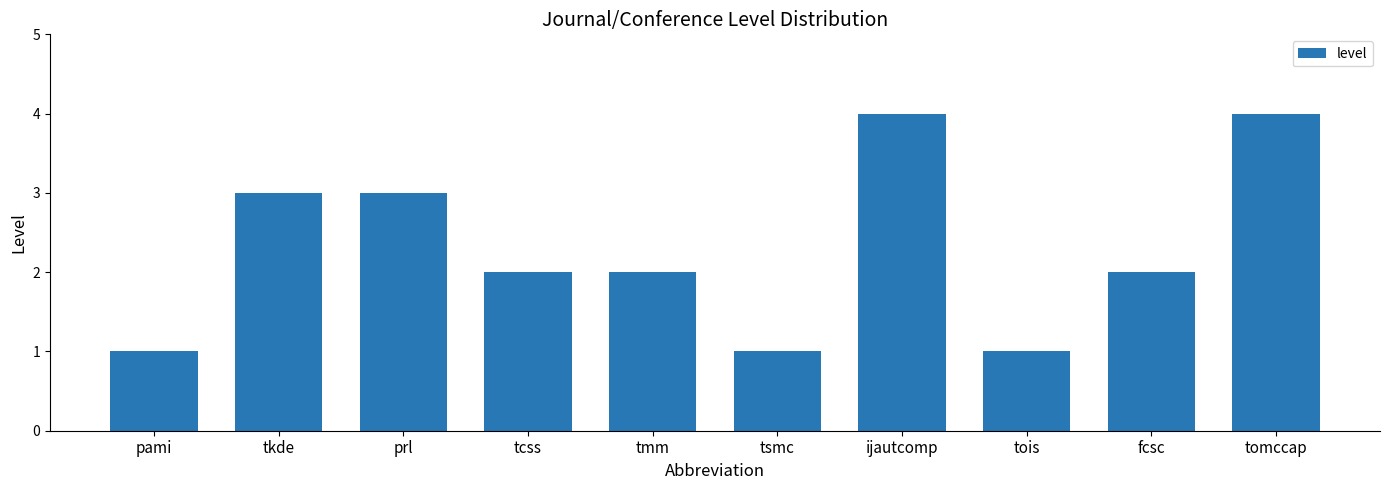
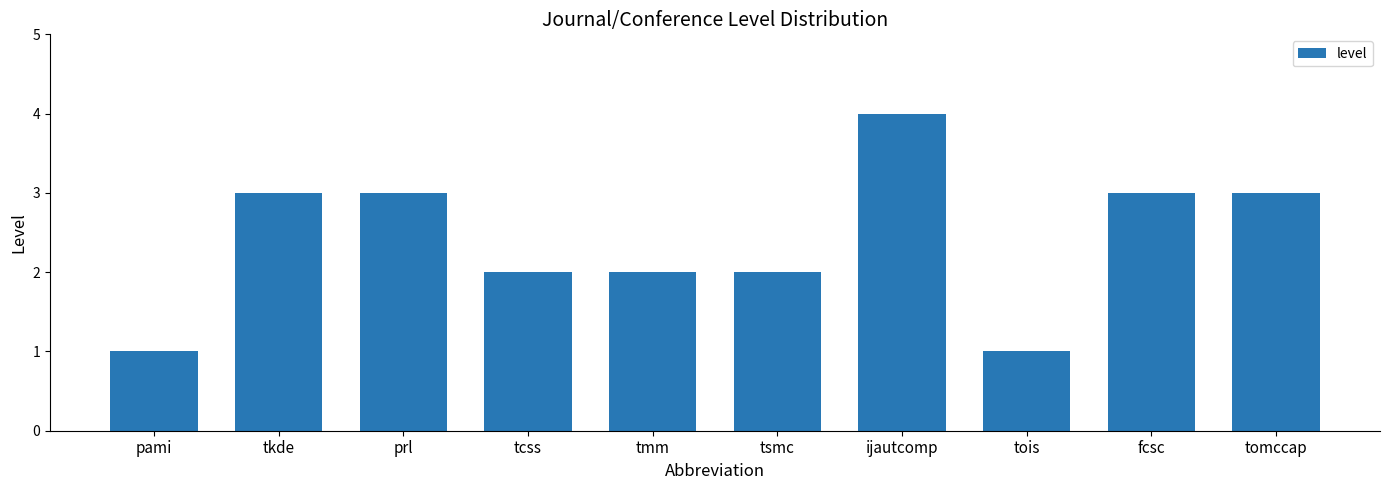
tsmc: 1 -> 2
fcsc: 2 -> 3
tomccap: 4 -> 3
